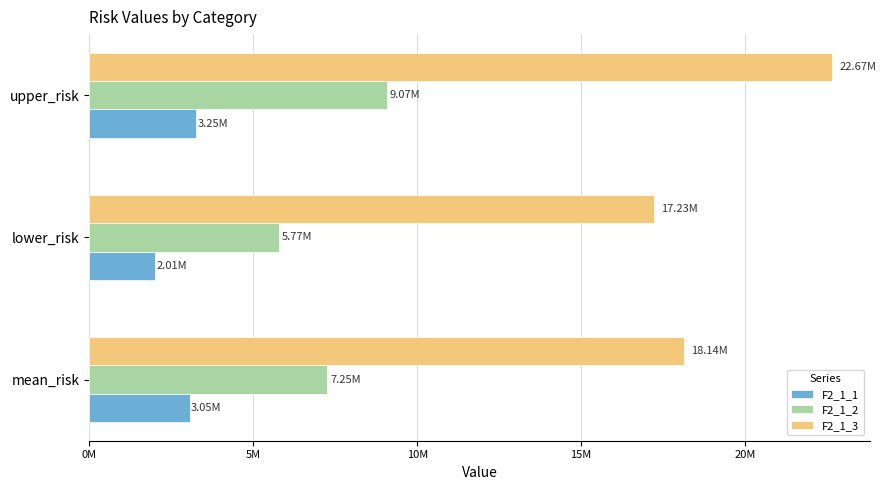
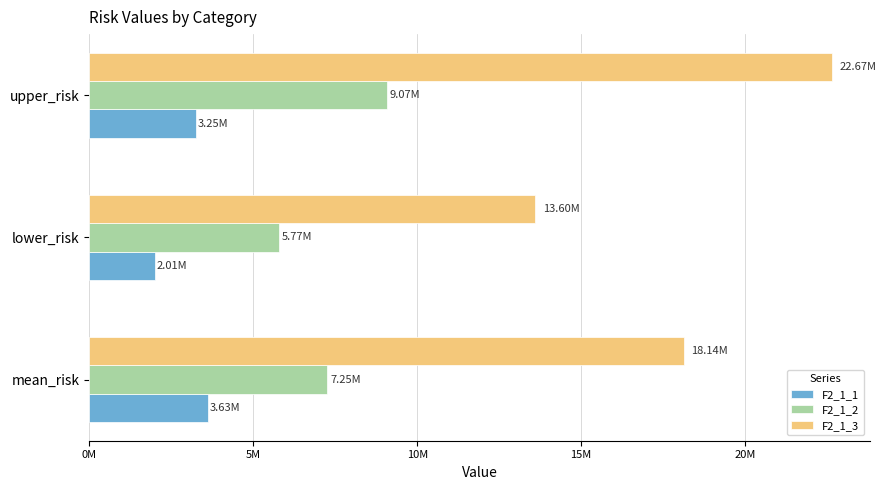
F2_1_3, lower_risk: 17.23M -> 13.60M
F2_1_1, mean_risk: 3.05M -> 3.63M
